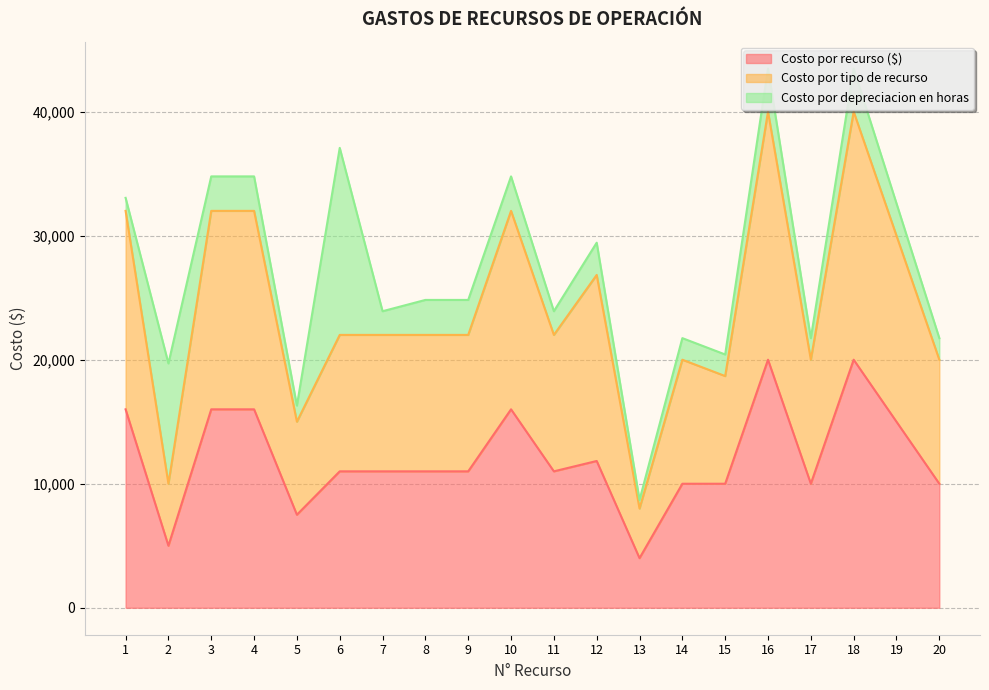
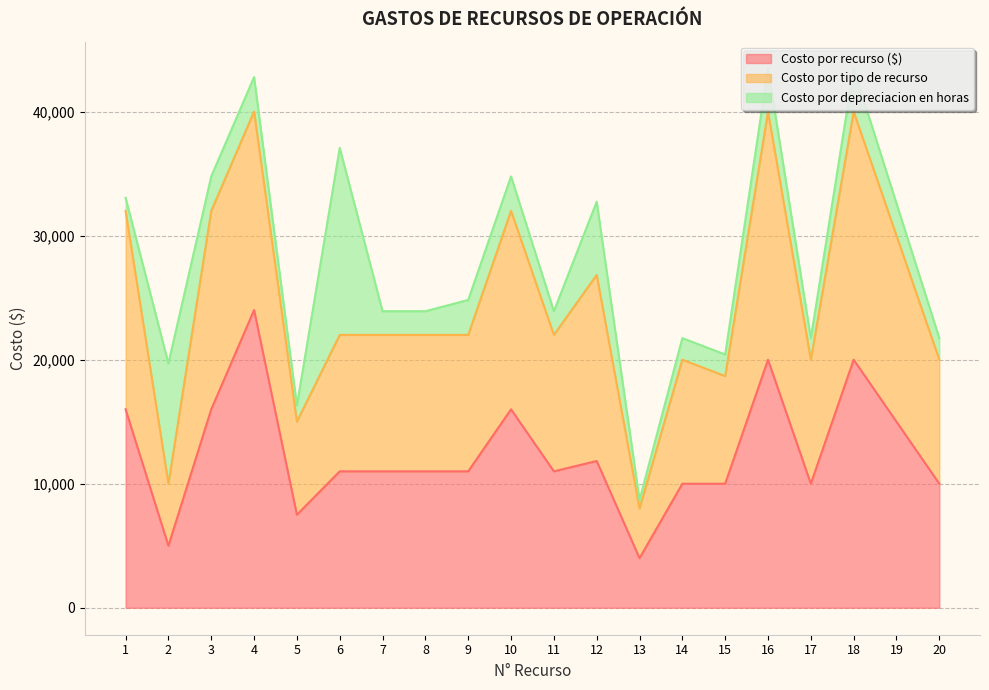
Costo por recurso ($), 4: 16,000 -> 24,000
Costo por depreciacion en horas, 8: 2,800 -> 1,900
Costo por depreciacion en horas, 12: 2,600 -> 5,900
